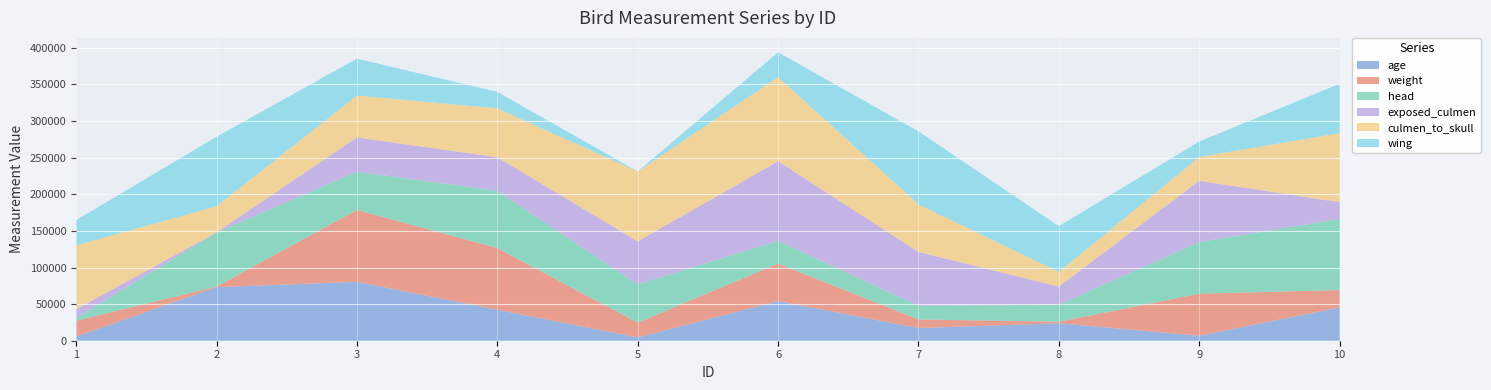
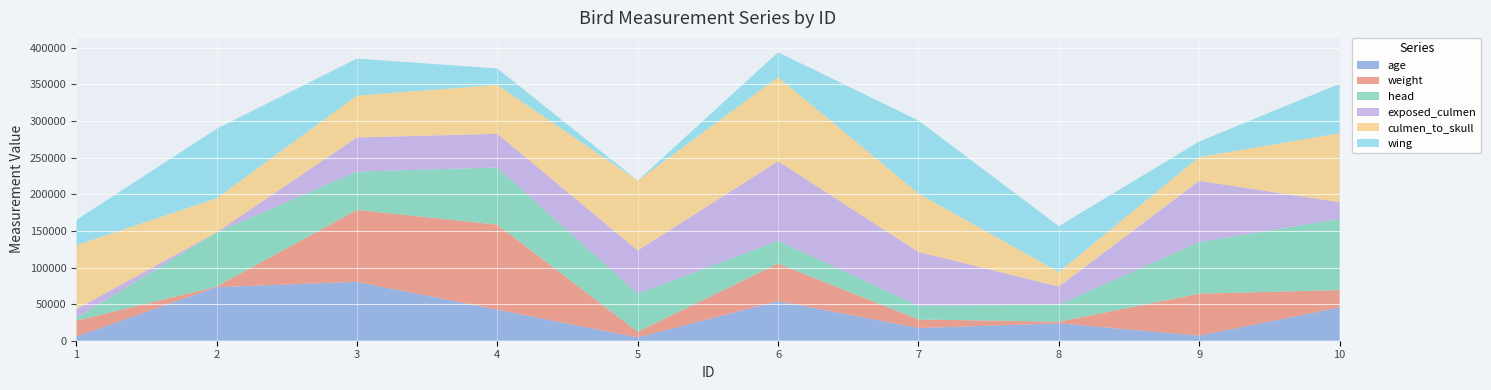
culmen_to_skull, 2: 40000 -> 50000
weight, 4: 80000 -> 120000
weight, 5: 20000 -> 10000
culmen_to_skull, 7: 60000 -> 80000
